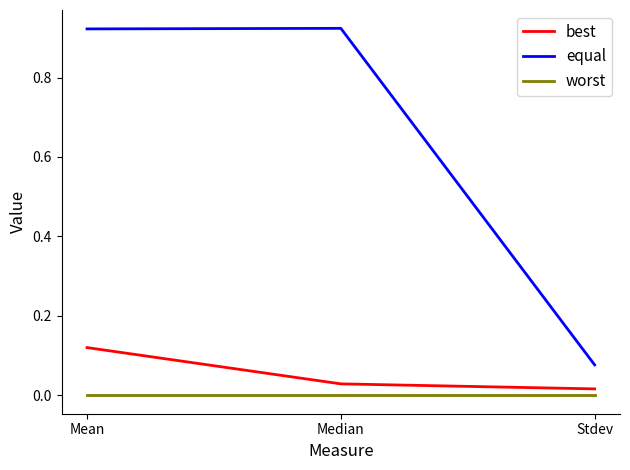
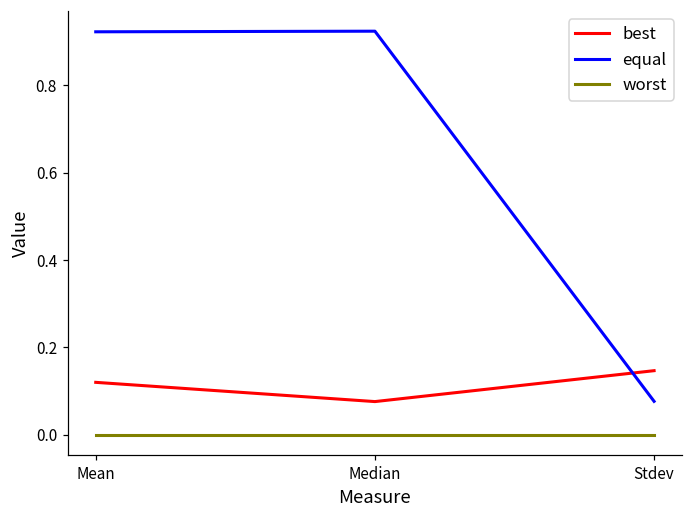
best, Median: 0.03 -> 0.08
best, Stdev: 0.02 -> 0.15
